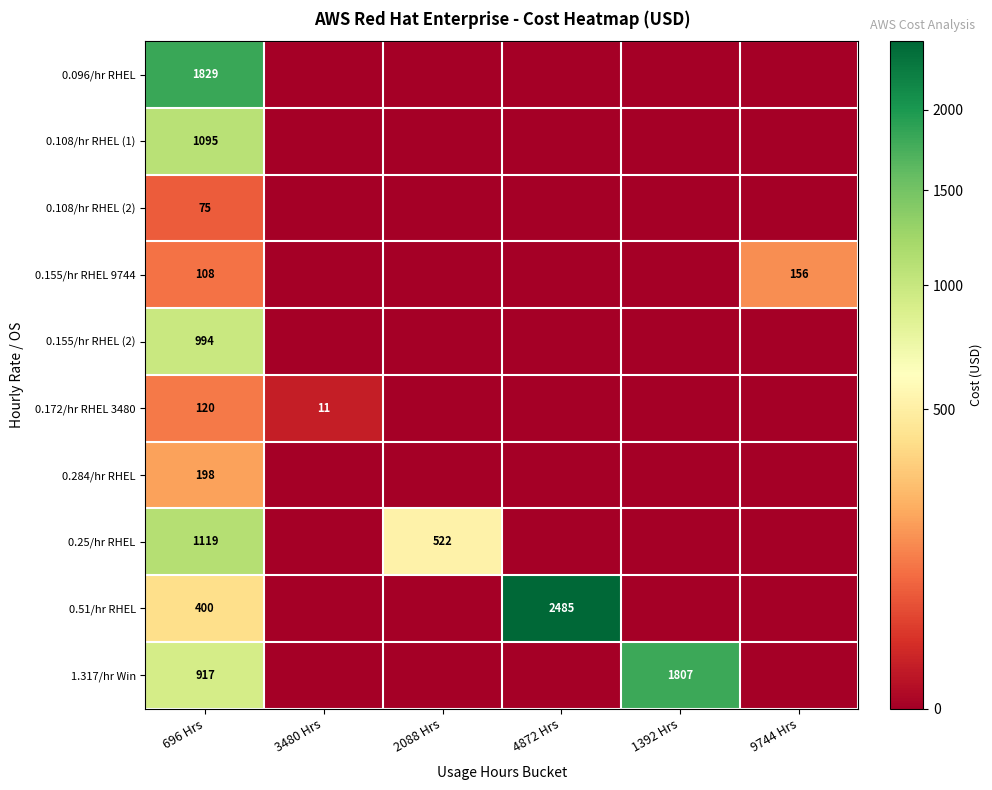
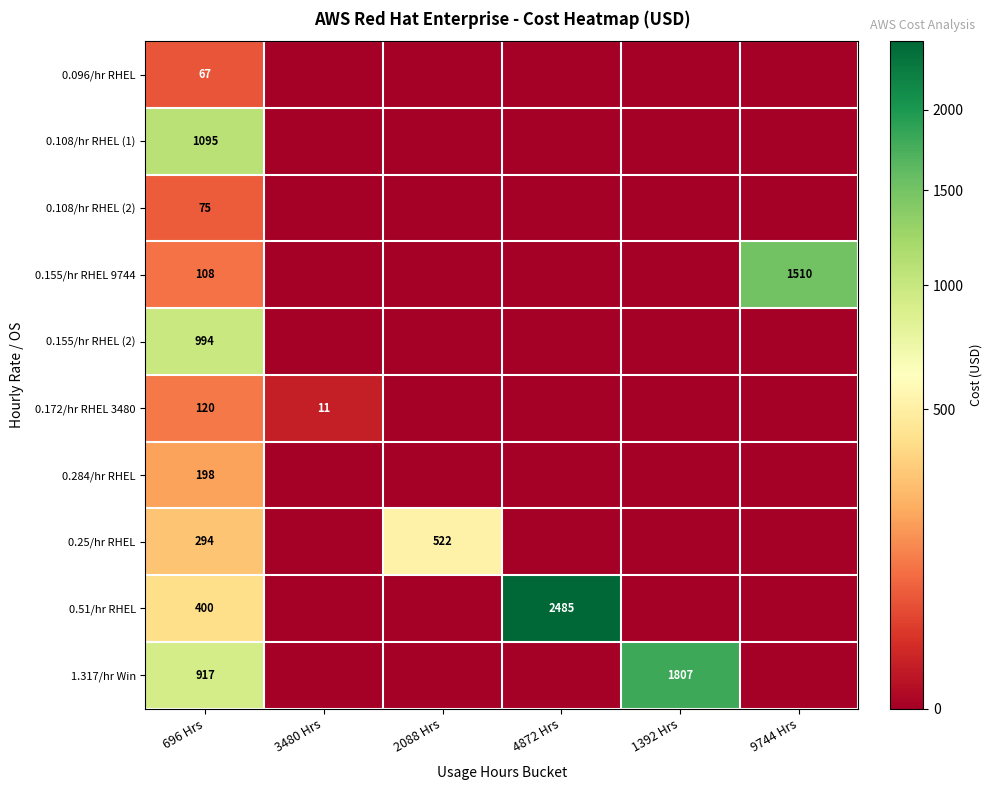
0.096/hr RHEL, 696 Hrs: 1829 -> 67
0.155/hr RHEL 9744, 9744 Hrs: 156 -> 1510
0.25/hr RHEL, 696 Hrs: 1119 -> 294
